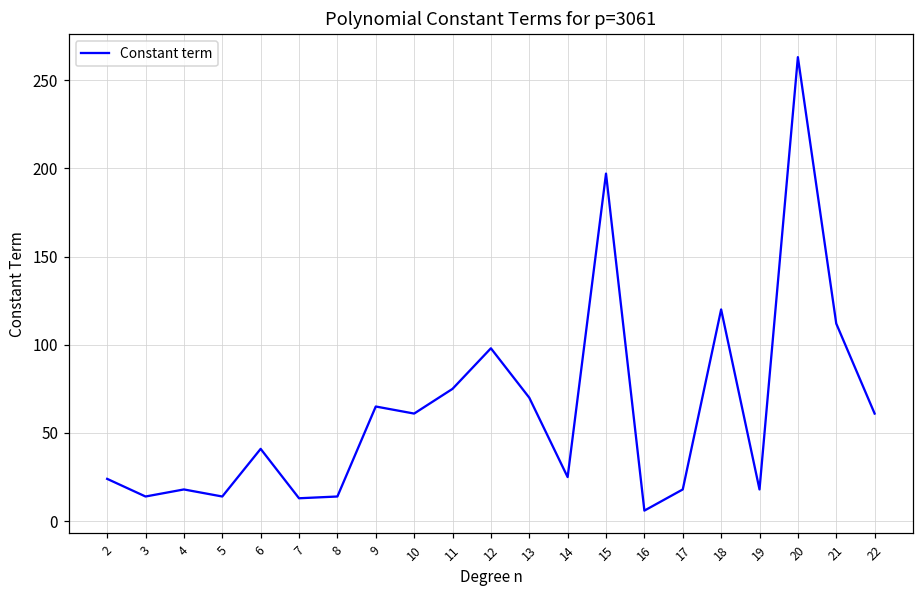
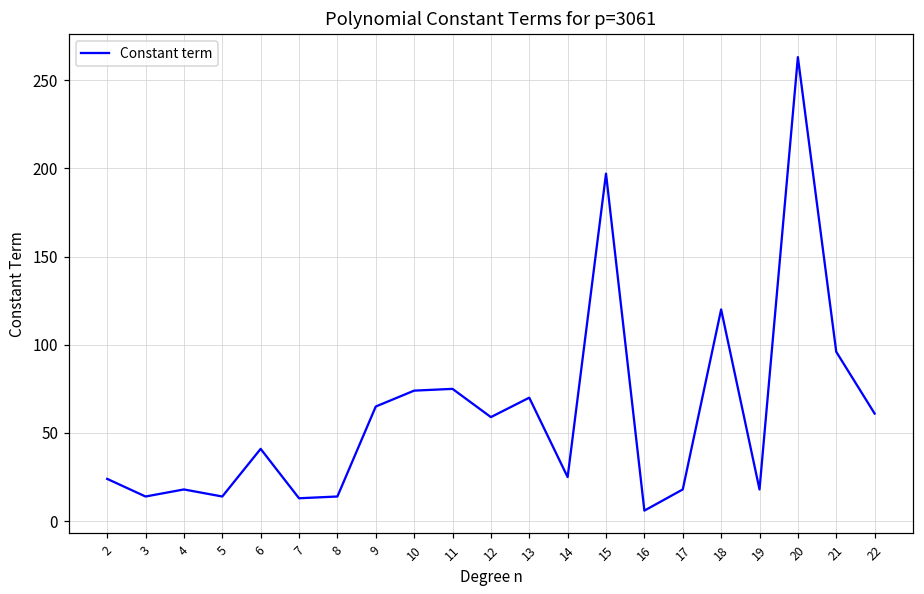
10: 61 -> 74
12: 98 -> 59
21: 112 -> 96
